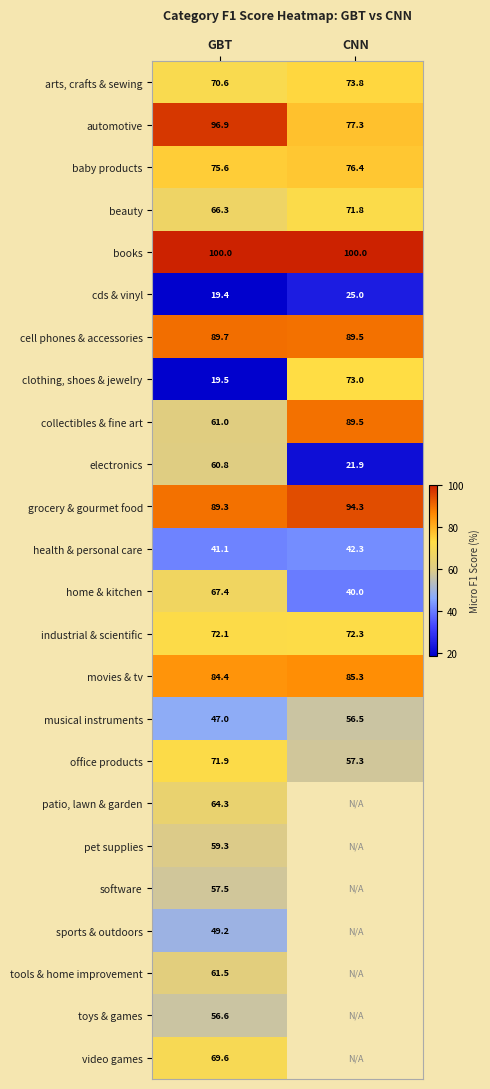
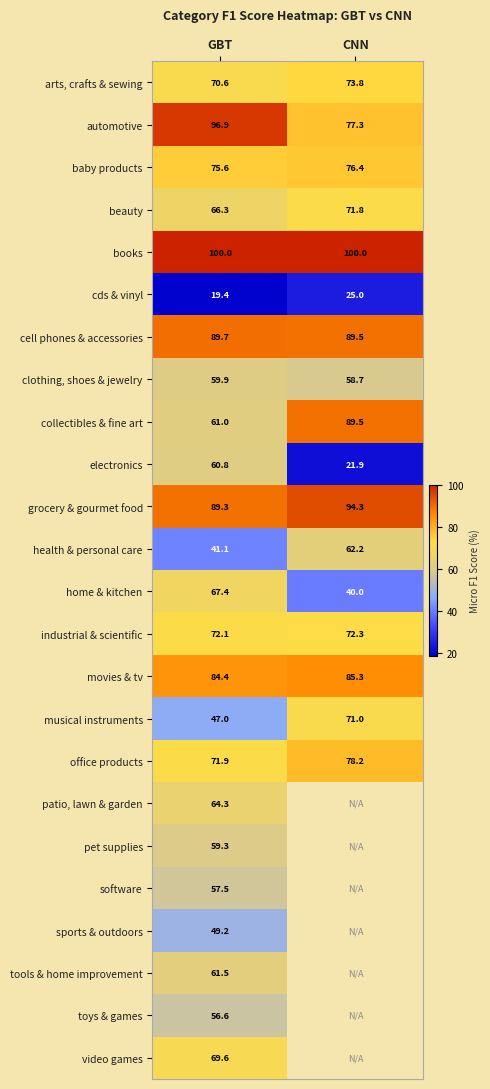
clothing, shoes & jewelry, GBT: 19.5 -> 59.9
clothing, shoes & jewelry, CNN: 73.0 -> 58.7
health & personal care, CNN: 42.3 -> 62.2
musical instruments, CNN: 56.5 -> 71.0
office products, CNN: 57.3 -> 78.2
